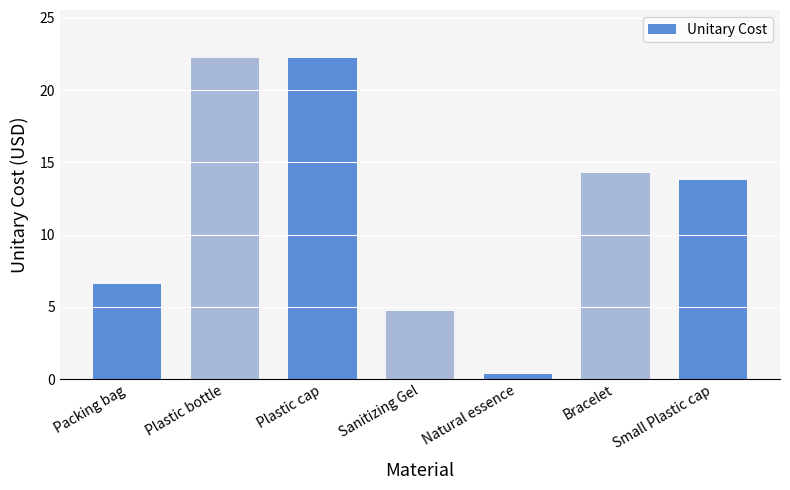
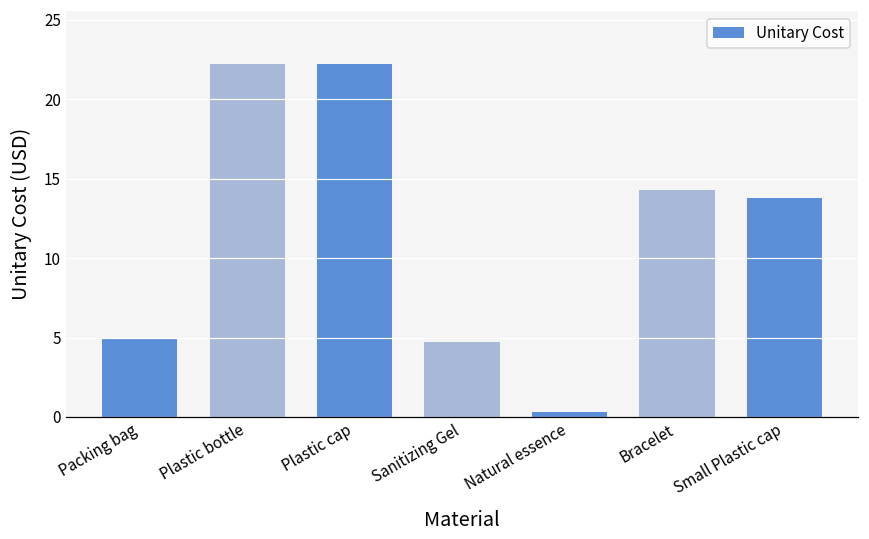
Packing bag: 6.6 -> 5.0
